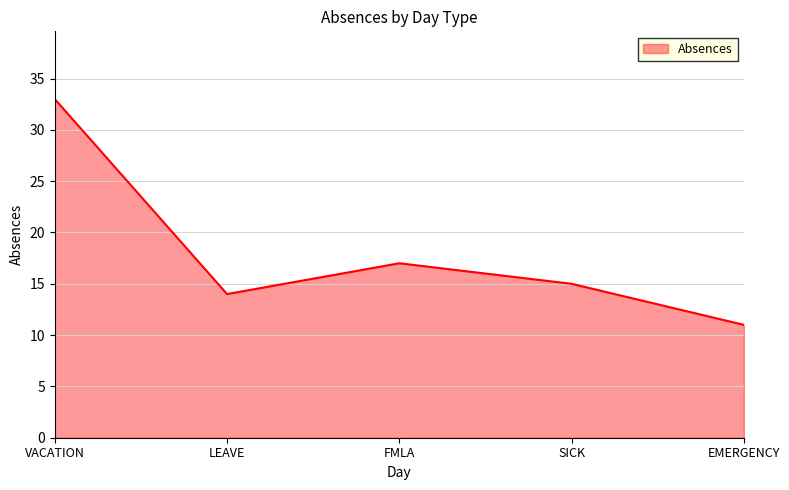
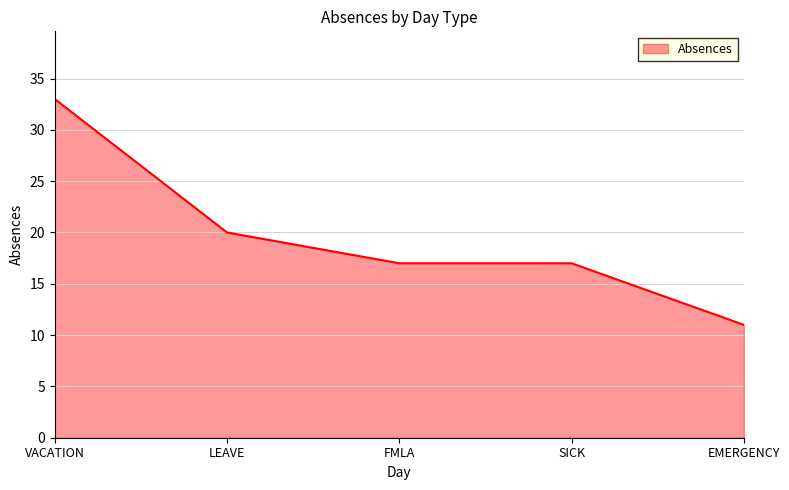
LEAVE: 14 -> 20
SICK: 15 -> 17
